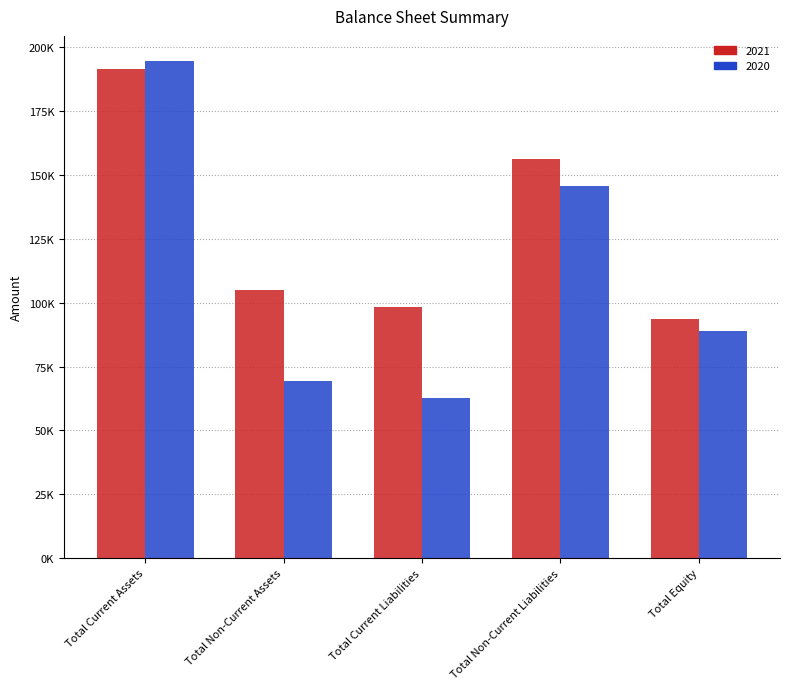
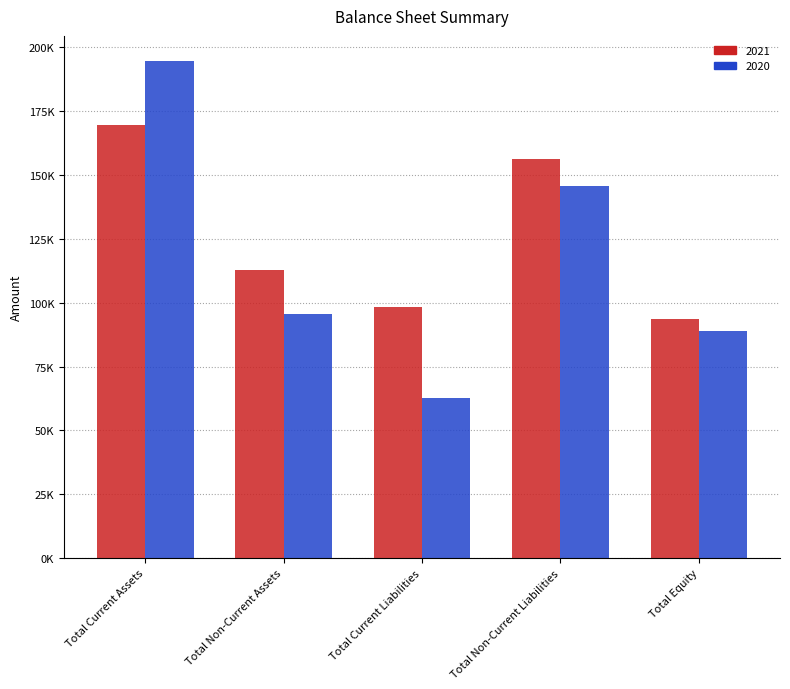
2021, Total Current Assets: 191000 -> 169000
2021, Total Non-Current Assets: 105000 -> 113000
2020, Total Non-Current Assets: 69000 -> 96000
